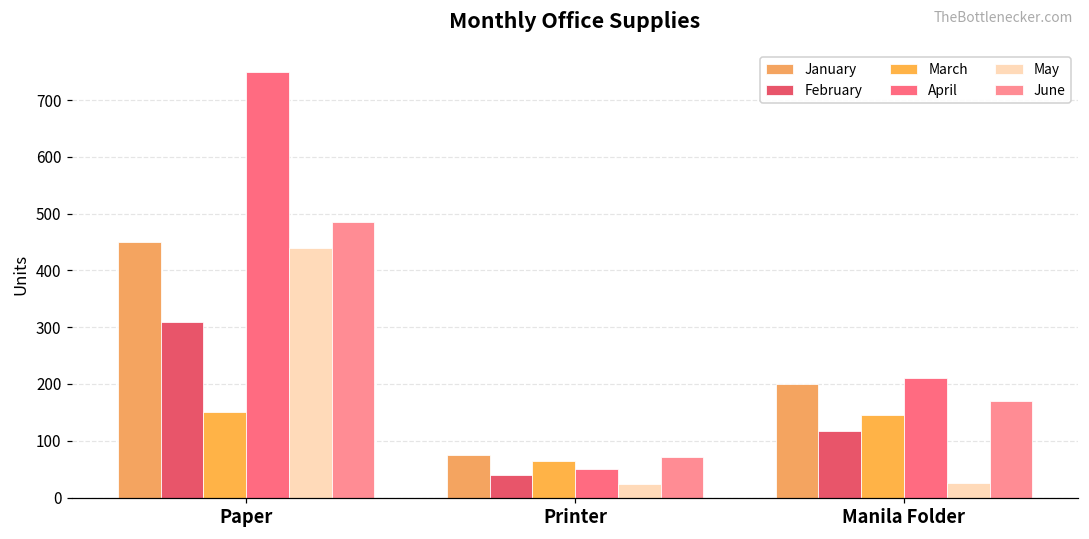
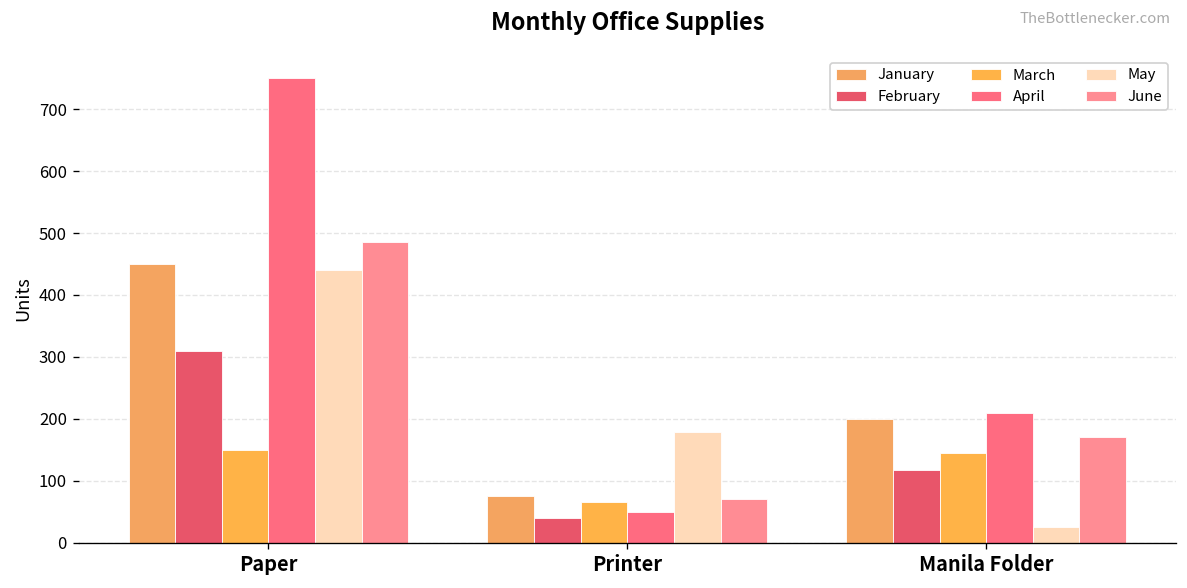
May, Printer: 20 -> 180
